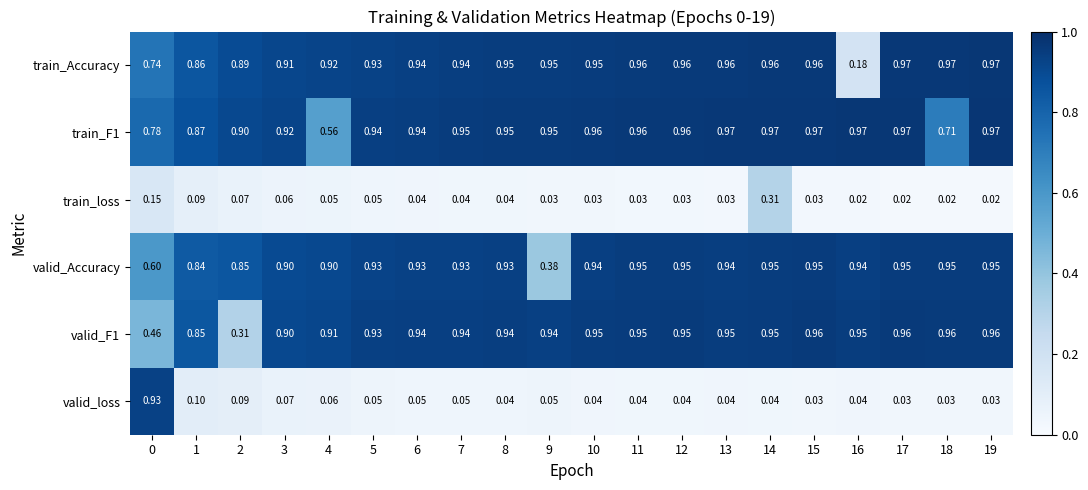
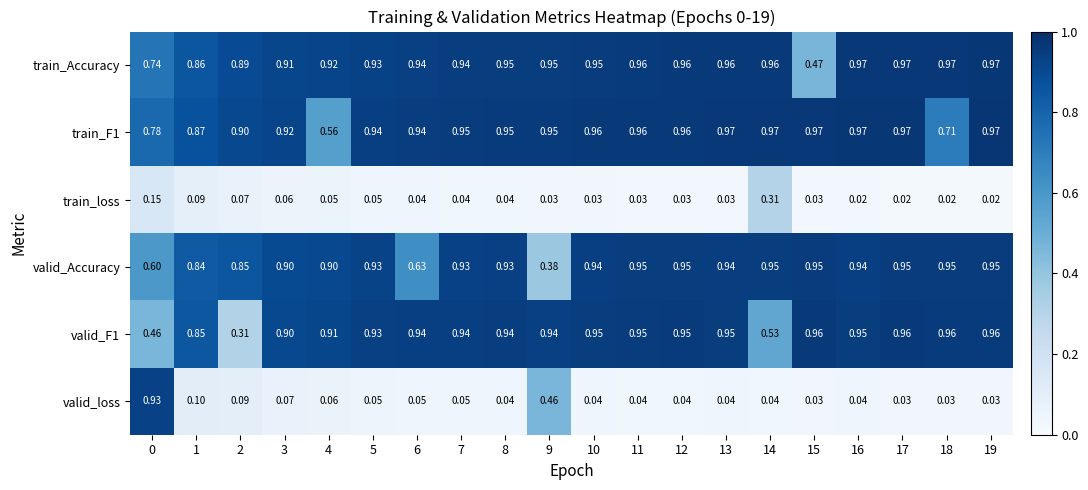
train_Accuracy, 15: 0.96 -> 0.47
train_Accuracy, 16: 0.18 -> 0.97
valid_Accuracy, 6: 0.93 -> 0.63
valid_F1, 14: 0.95 -> 0.53
valid_loss, 9: 0.05 -> 0.46
